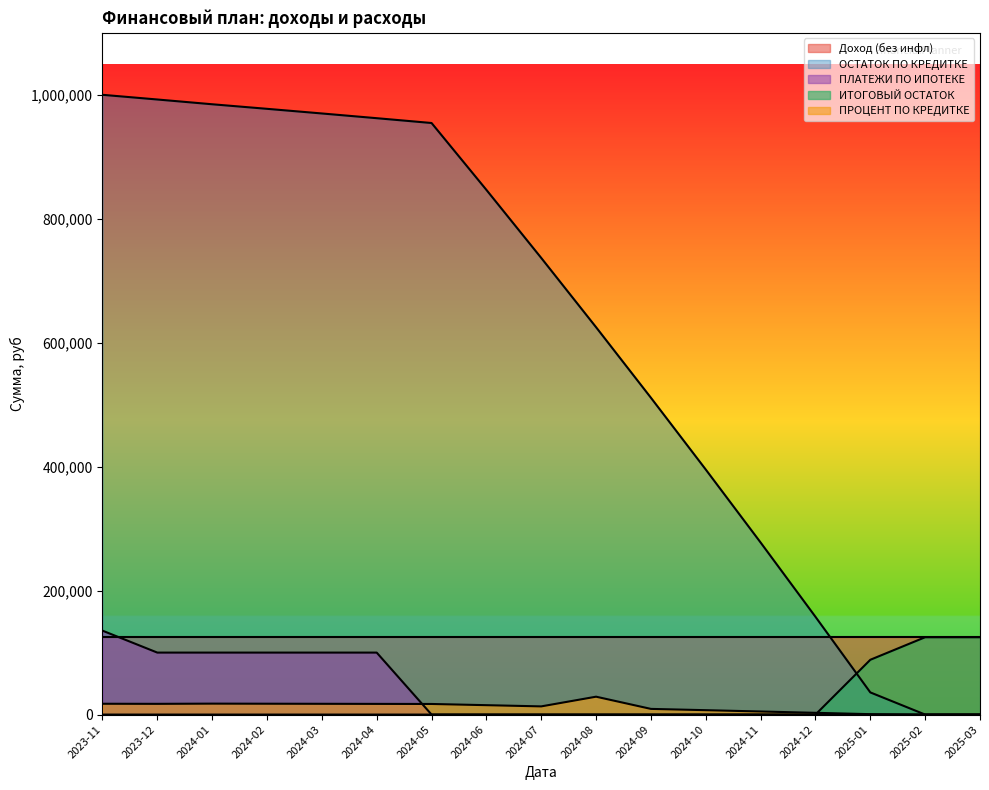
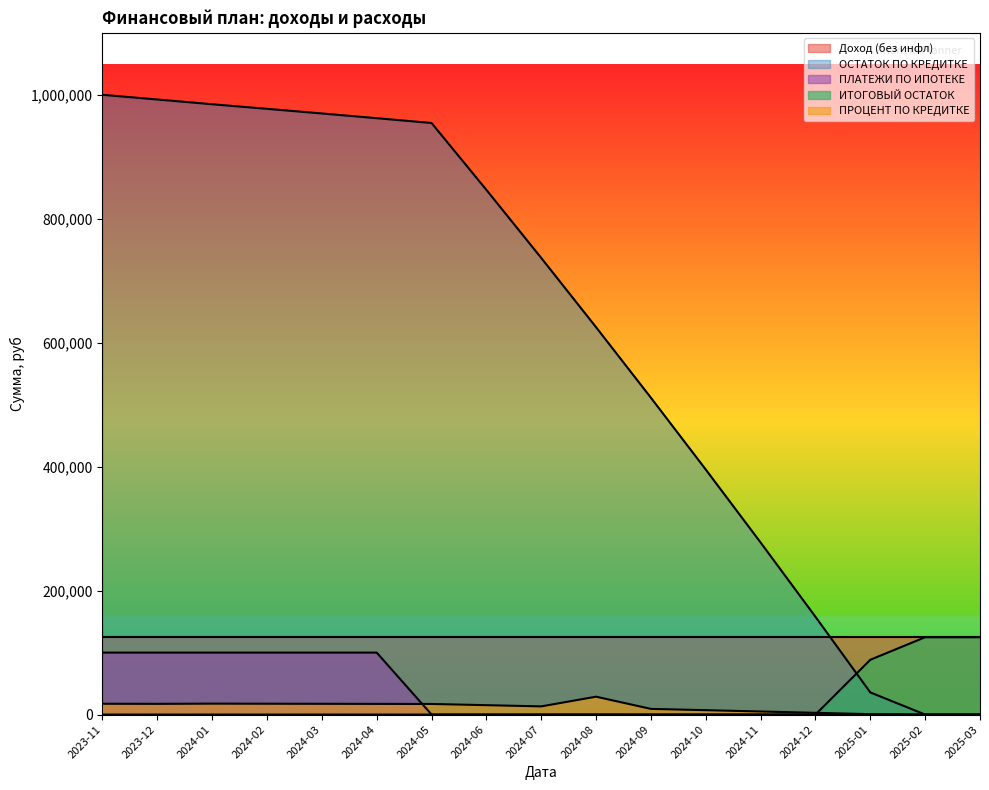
ПЛАТЕЖИ ПО ИПОТЕКЕ, 2023-11: 140,000 -> 100,000
